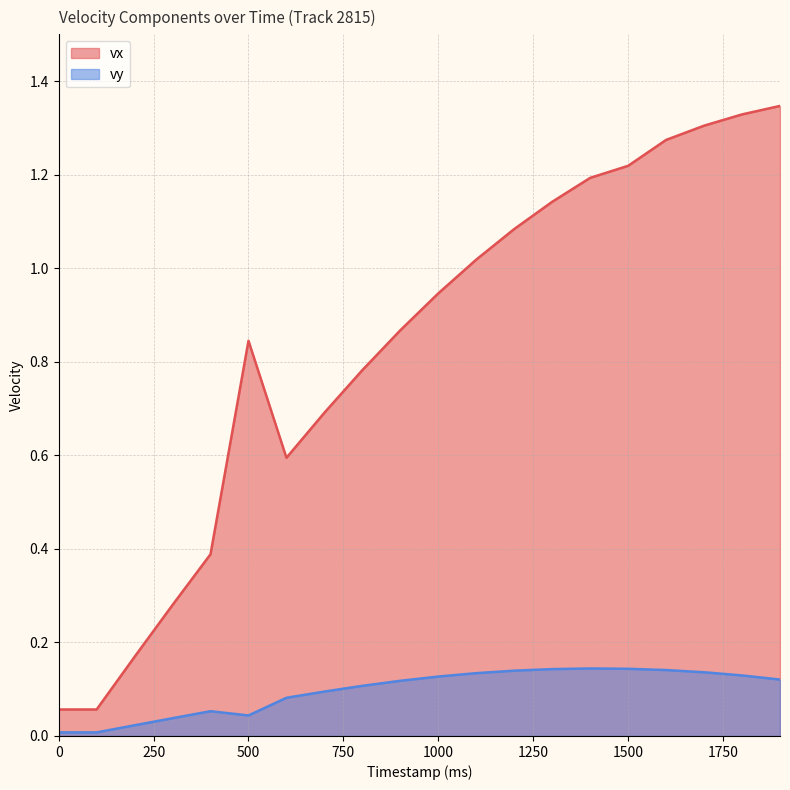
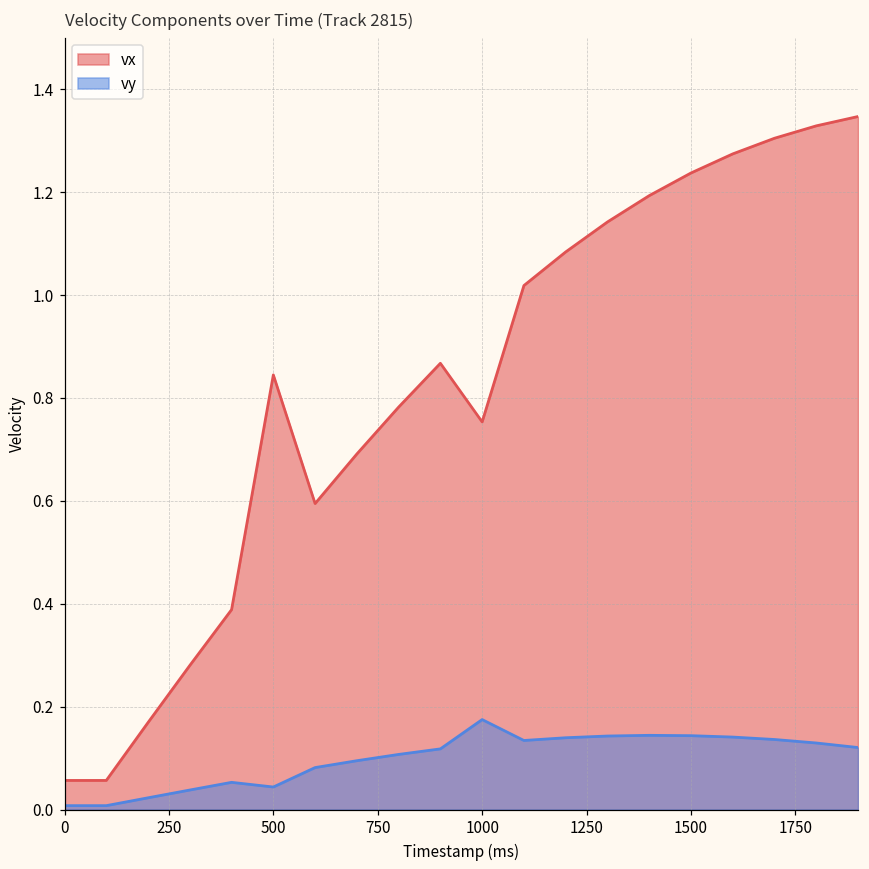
vx, 1000: 0.95 -> 0.75
vy, 1000: 0.13 -> 0.17
vx, 1500: 1.22 -> 1.24
